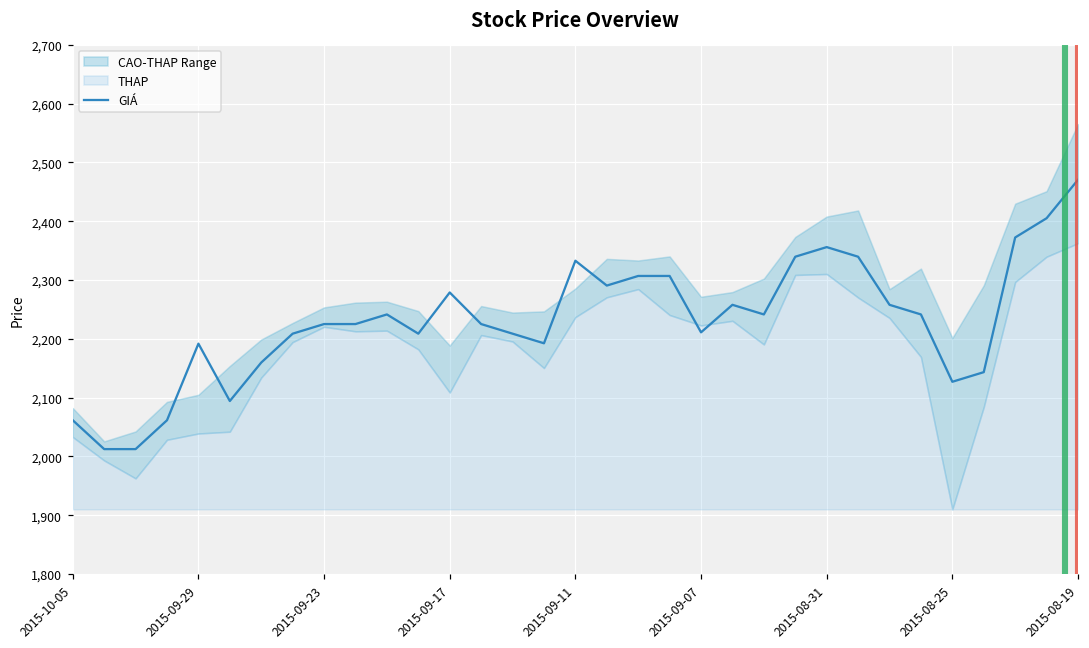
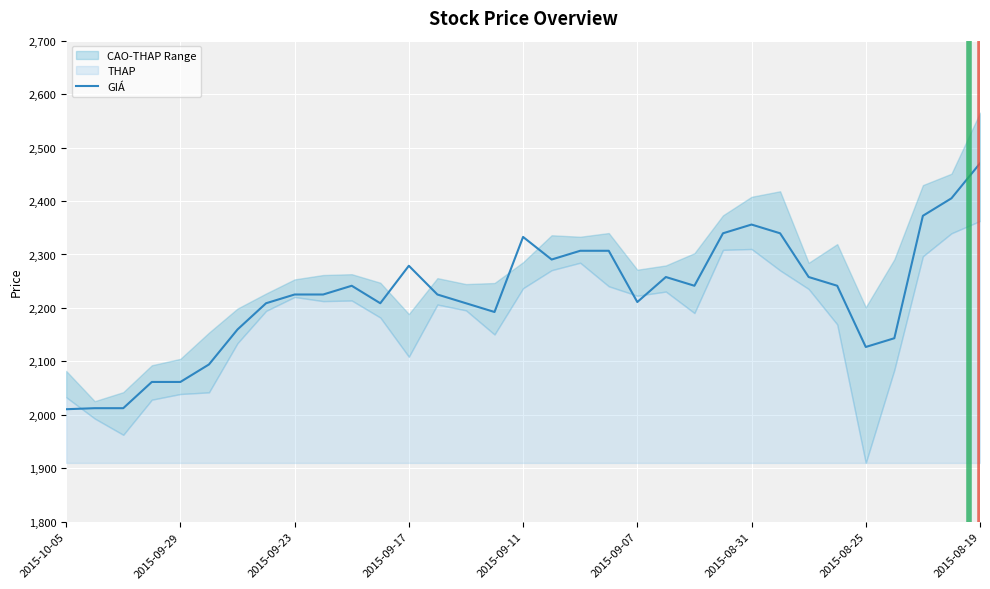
GIÁ, 2015-10-05: 2,060 -> 2,010
GIÁ, 2015-09-29: 2,190 -> 2,060
